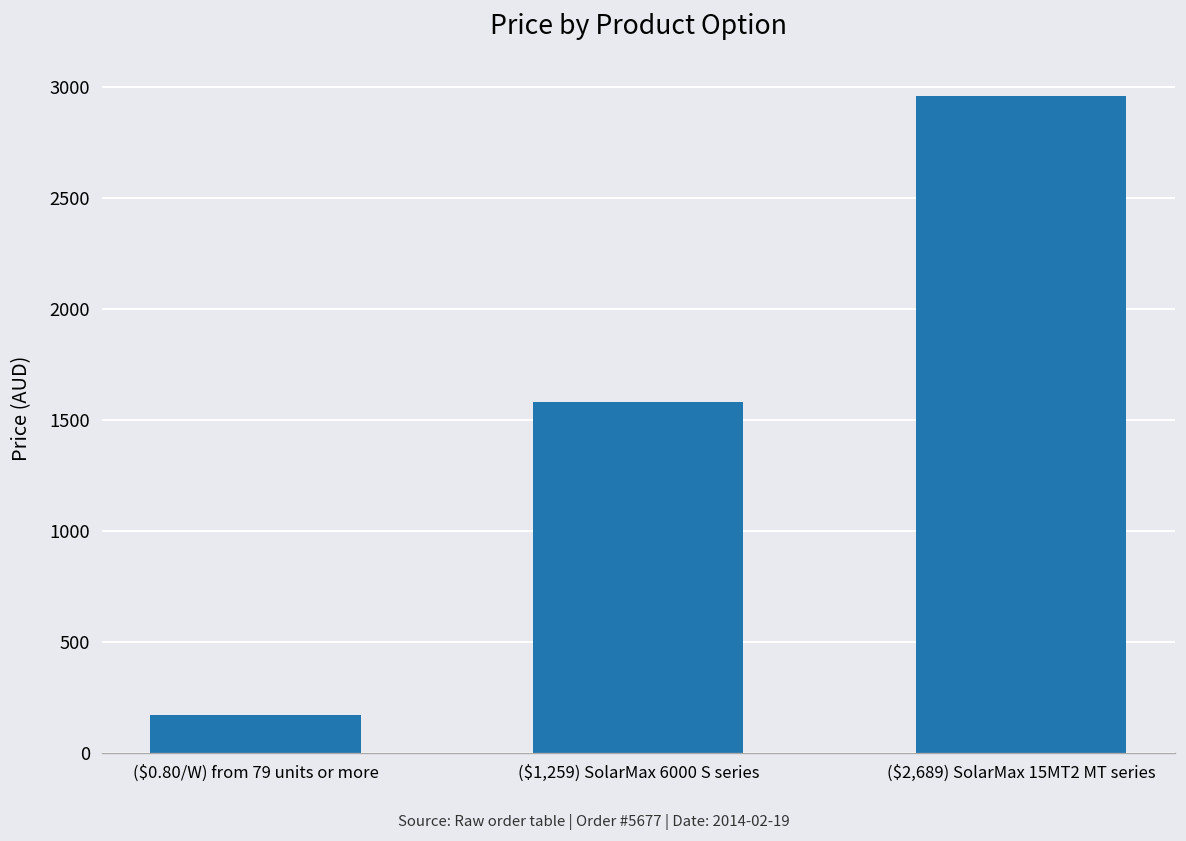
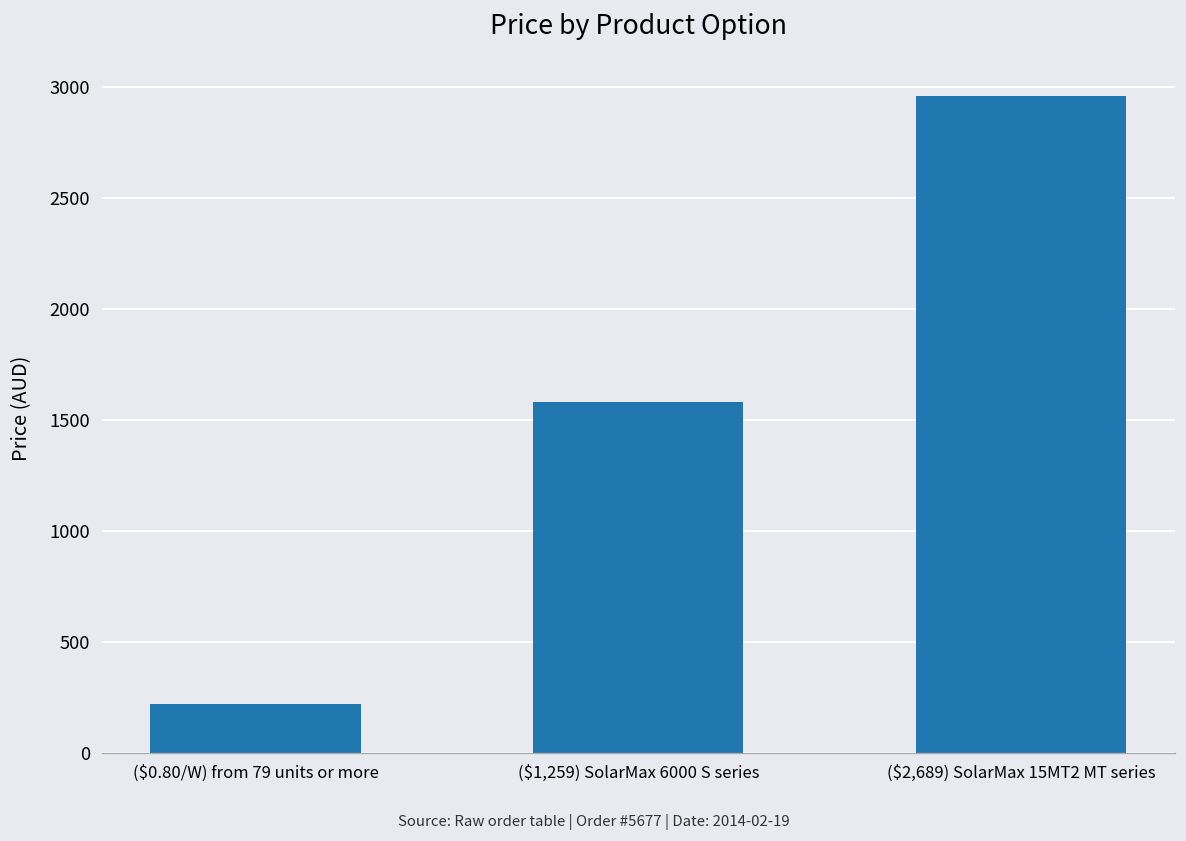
($0.80/W) from 79 units or more: 170 -> 220
